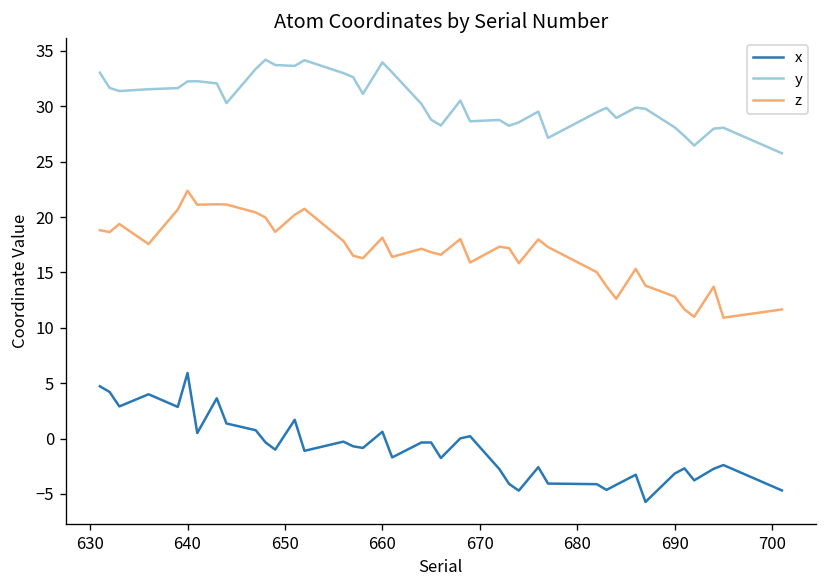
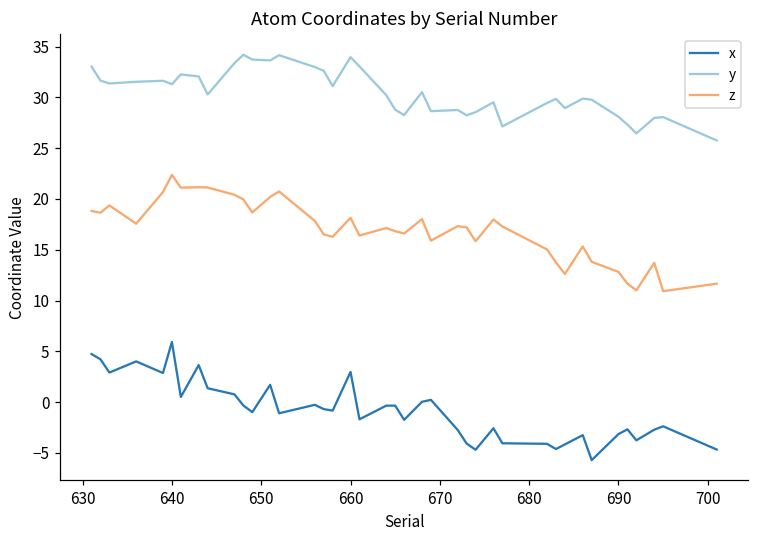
y, 640: 32 -> 31
x, 660: 1 -> 3
